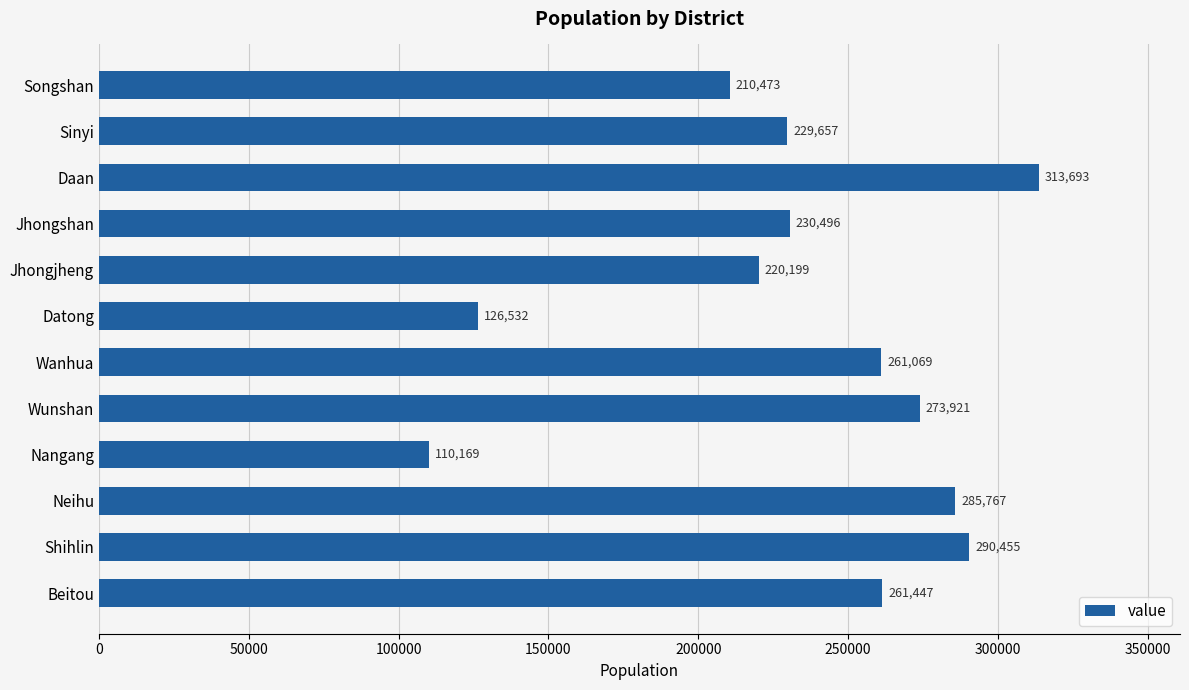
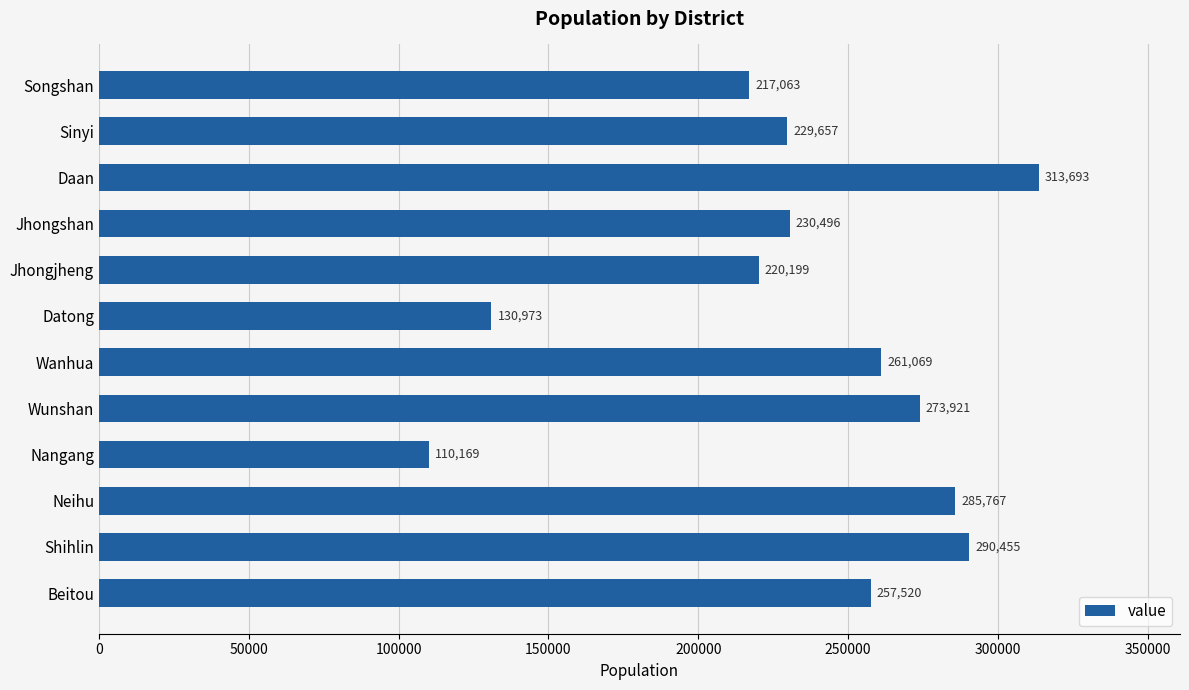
Songshan: 210,473 -> 217,063
Datong: 126,532 -> 130,973
Beitou: 261,447 -> 257,520
